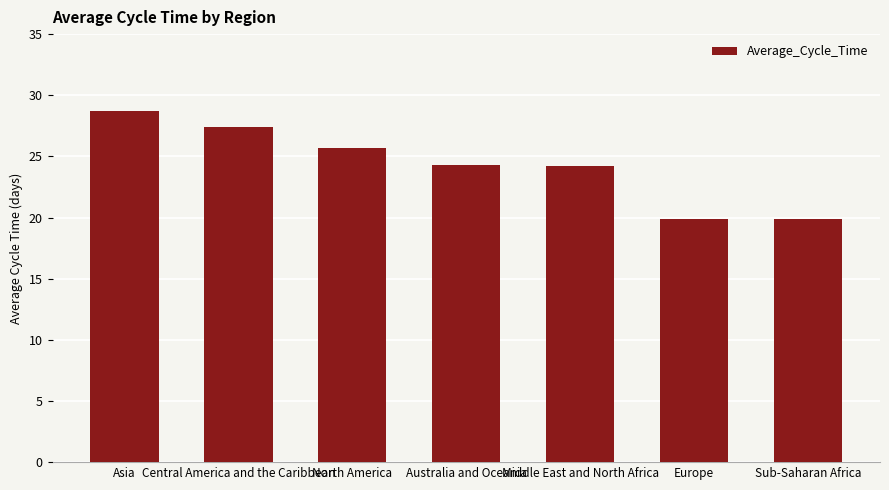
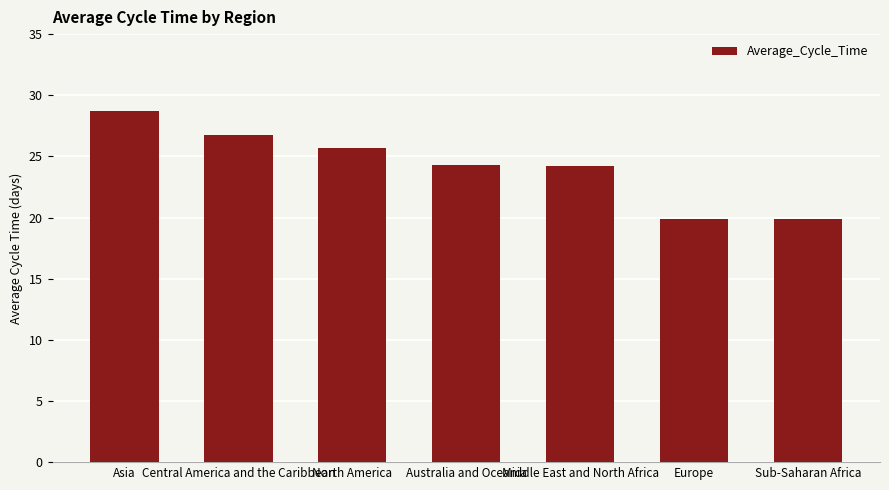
Central America and the Caribbean: 27.4 -> 26.7
